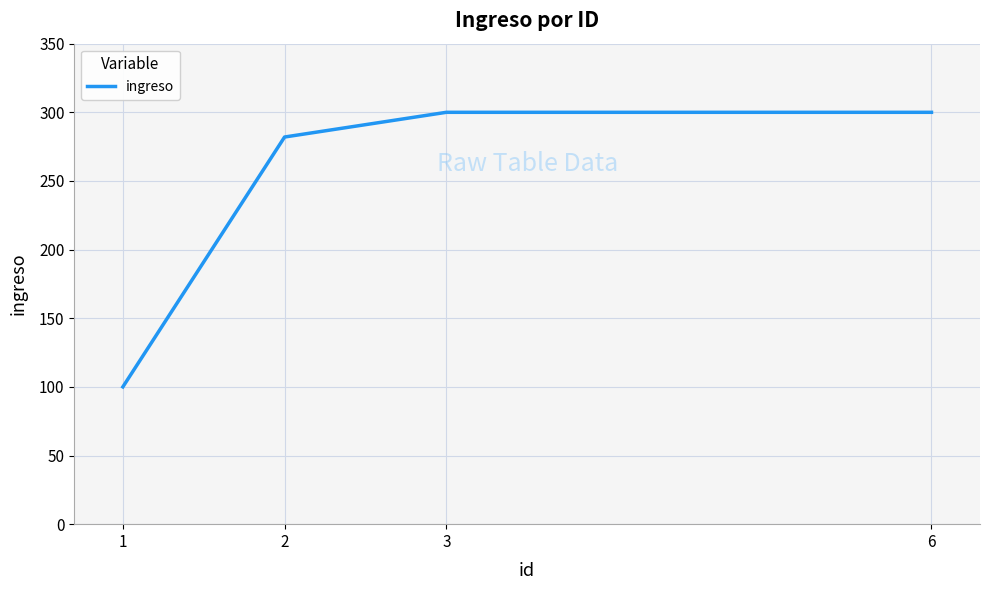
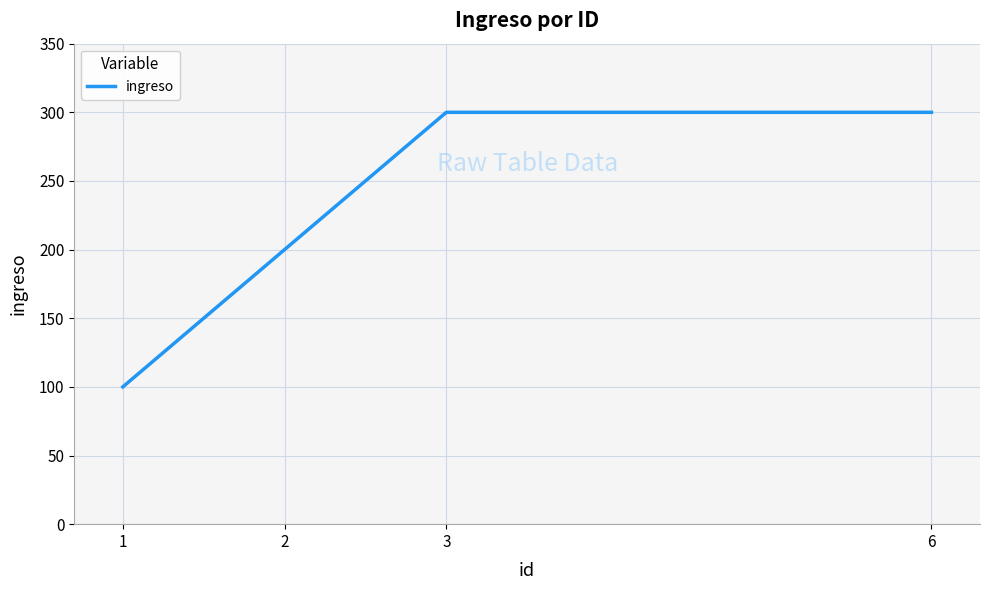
2: 282 -> 200
